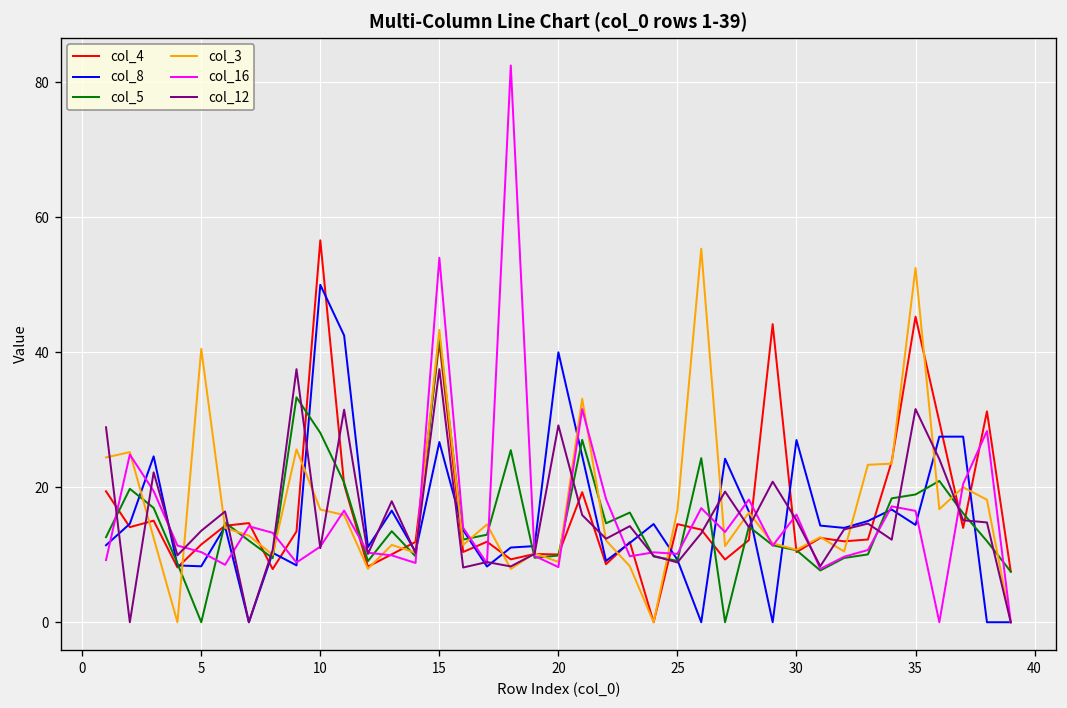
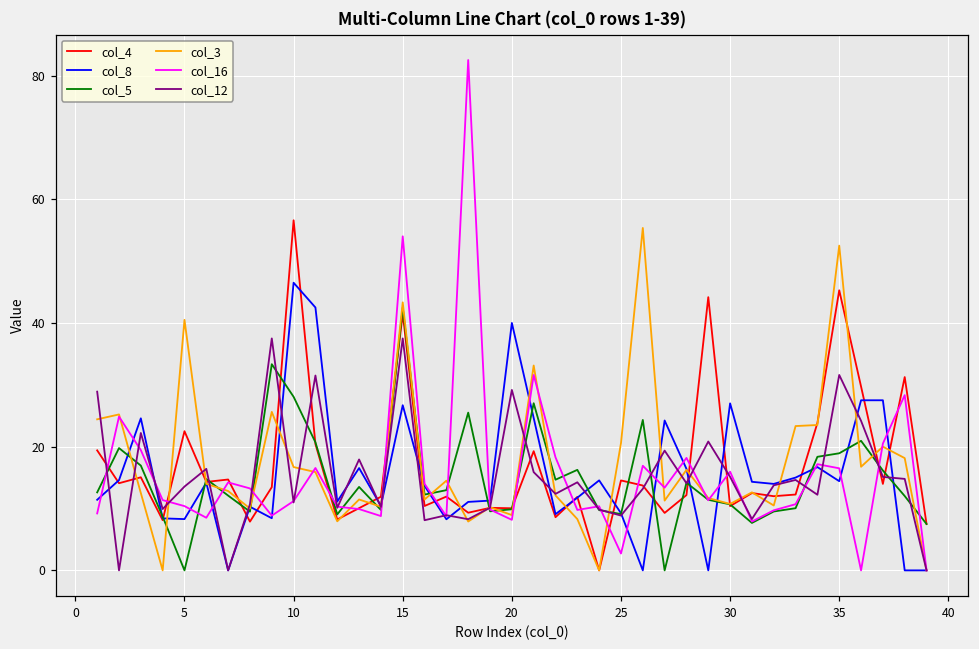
col_4, 5: 12 -> 23
col_8, 10: 50 -> 47
col_3, 25: 17 -> 21
col_16, 25: 10 -> 3
